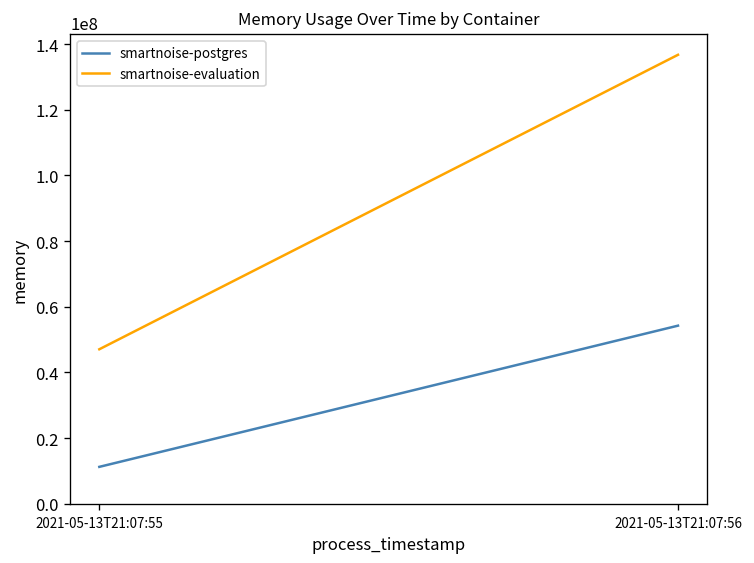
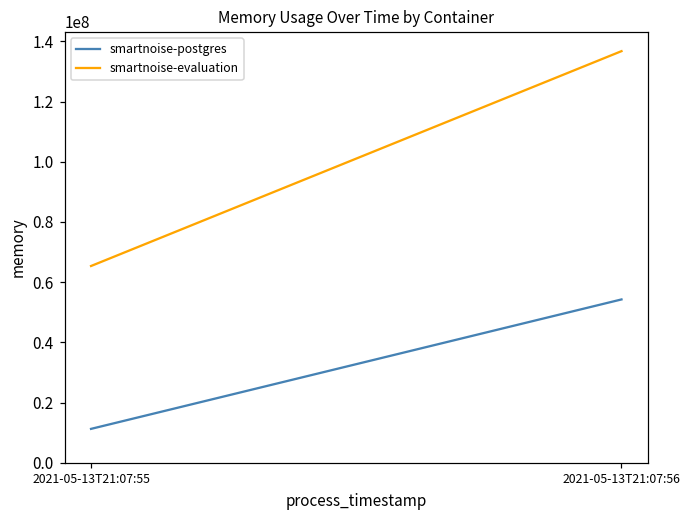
smartnoise-evaluation, 2021-05-13T21:07:55: 47000000 -> 65000000
